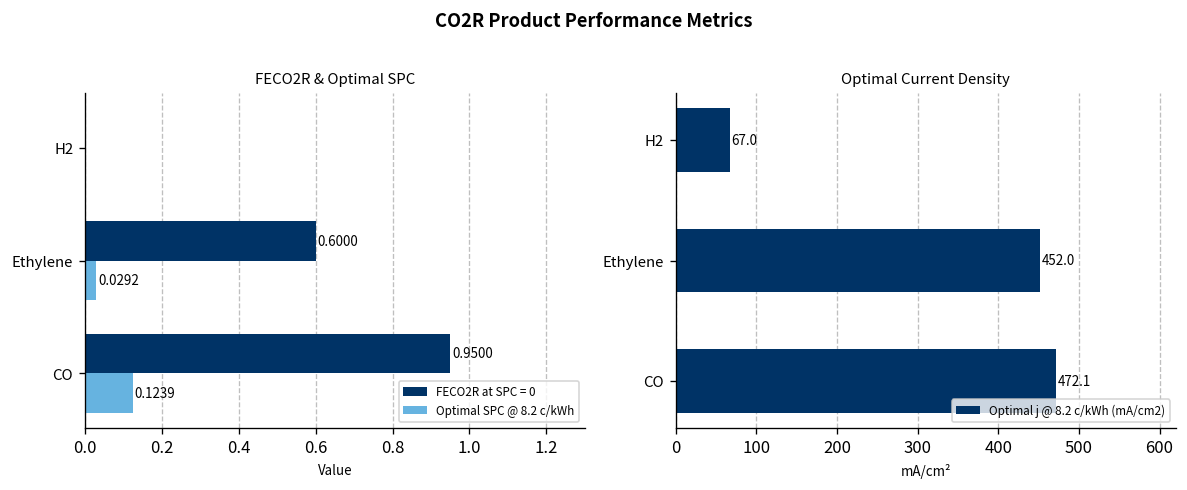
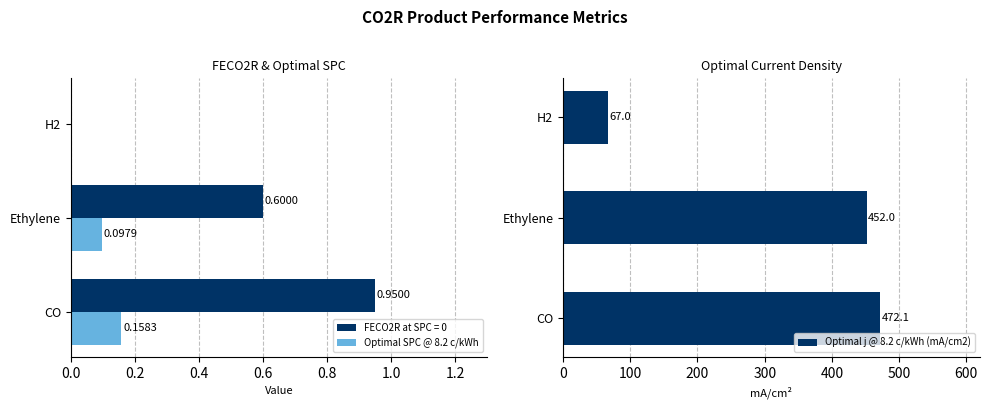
FECO2R & Optimal SPC, Optimal SPC @ 8.2 c/kWh, Ethylene: 0.0292 -> 0.0979
FECO2R & Optimal SPC, Optimal SPC @ 8.2 c/kWh, CO: 0.1239 -> 0.1583
